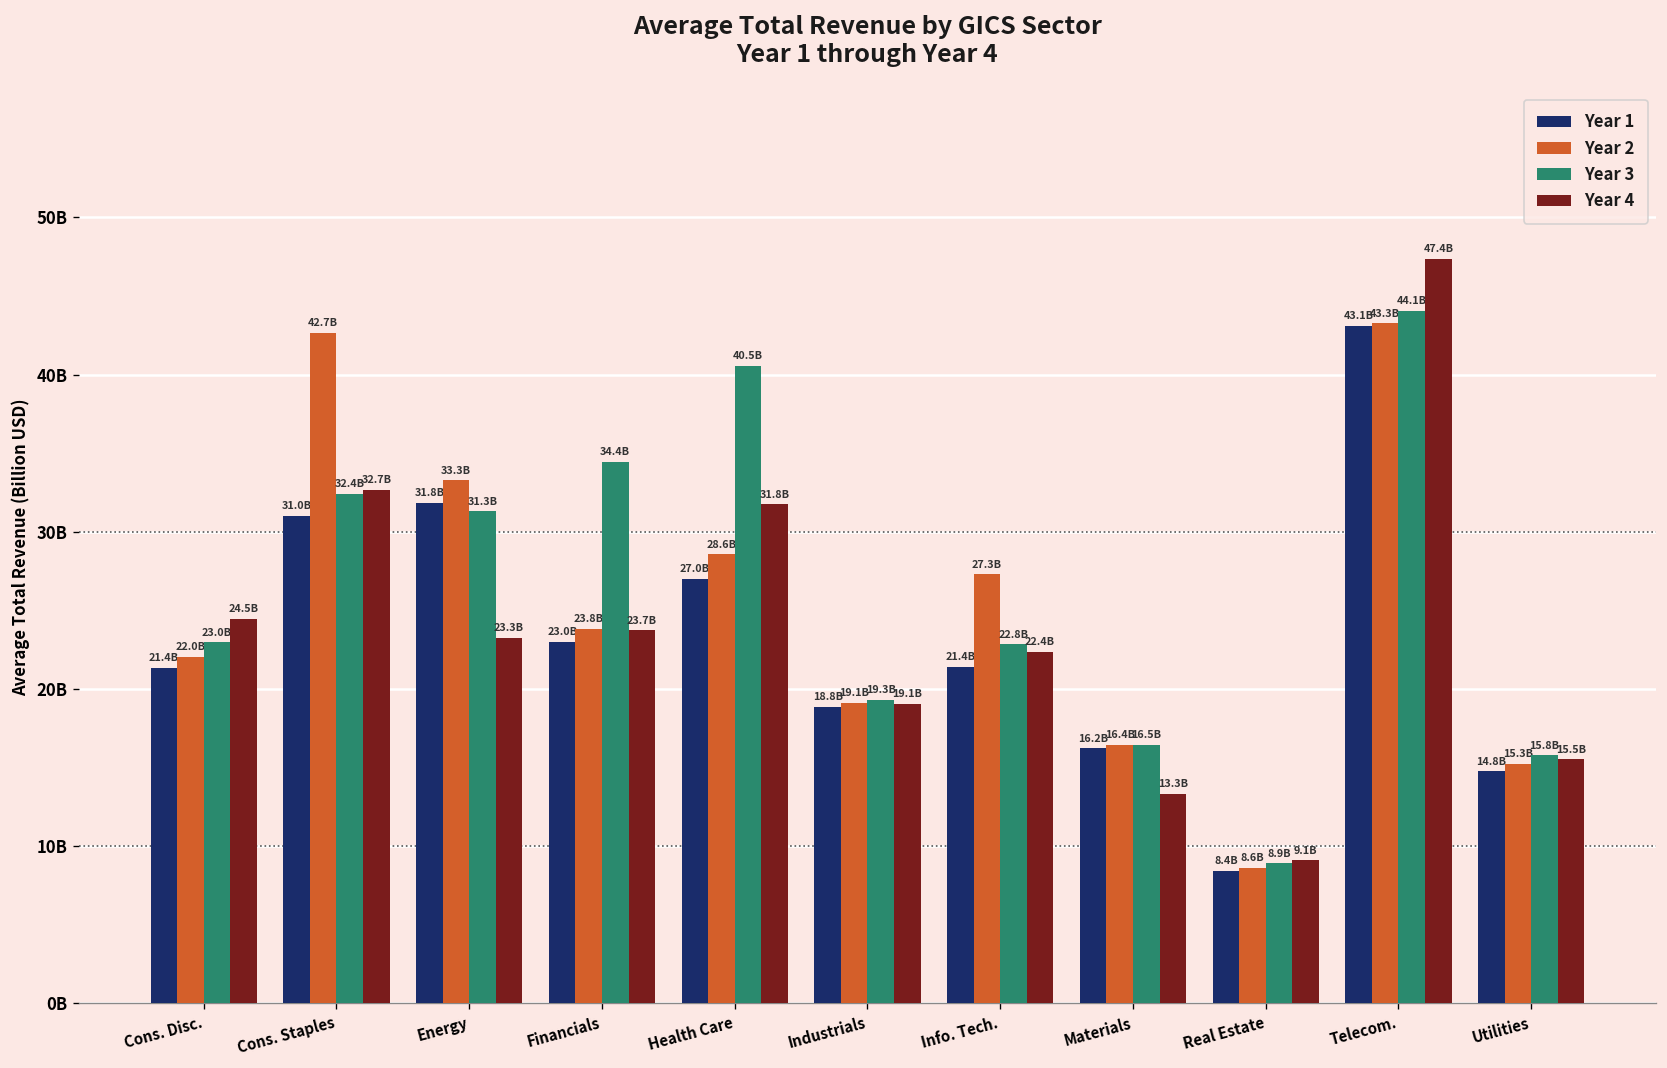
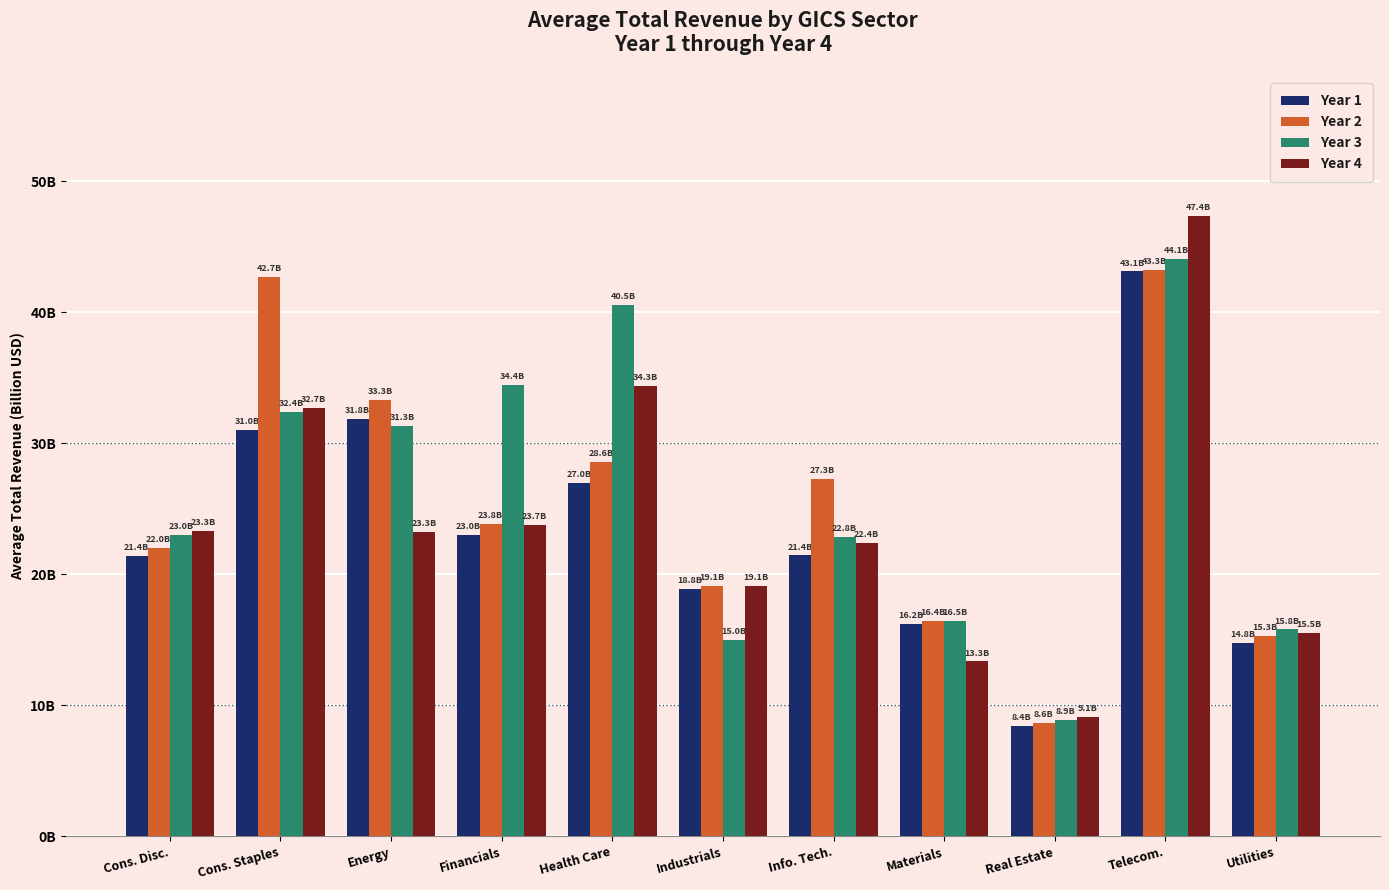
Year 4, Cons. Disc.: 24.5B -> 23.3B
Year 4, Health Care: 31.8B -> 34.3B
Year 3, Industrials: 19.3B -> 15.0B
